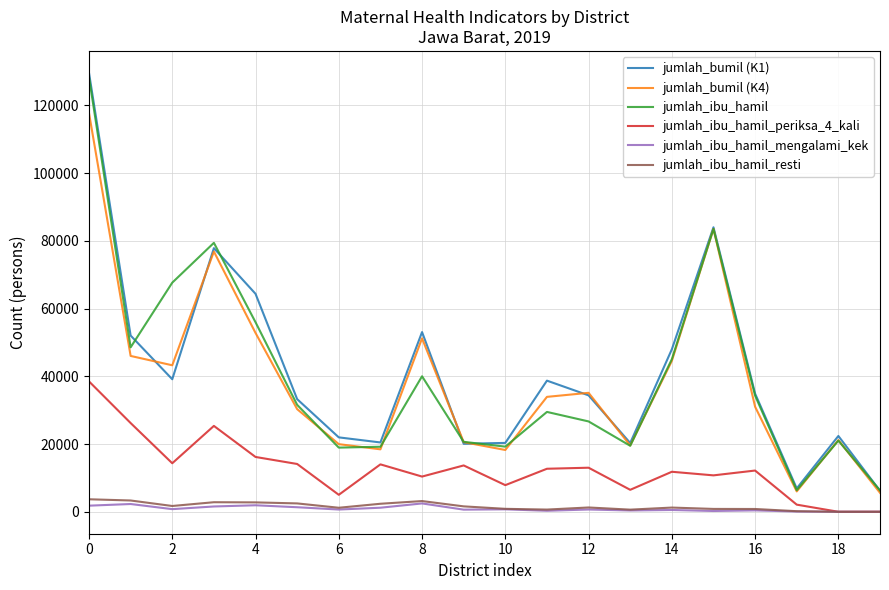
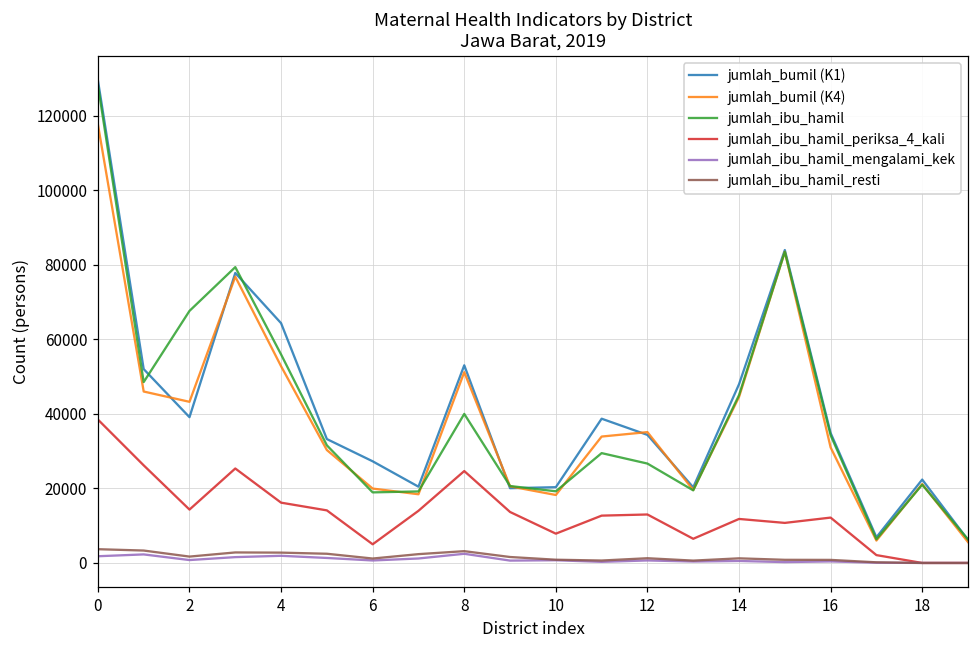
jumlah_bumil (K1), 6: 22000 -> 27000
jumlah_ibu_hamil_periksa_4_kali, 8: 10000 -> 25000
